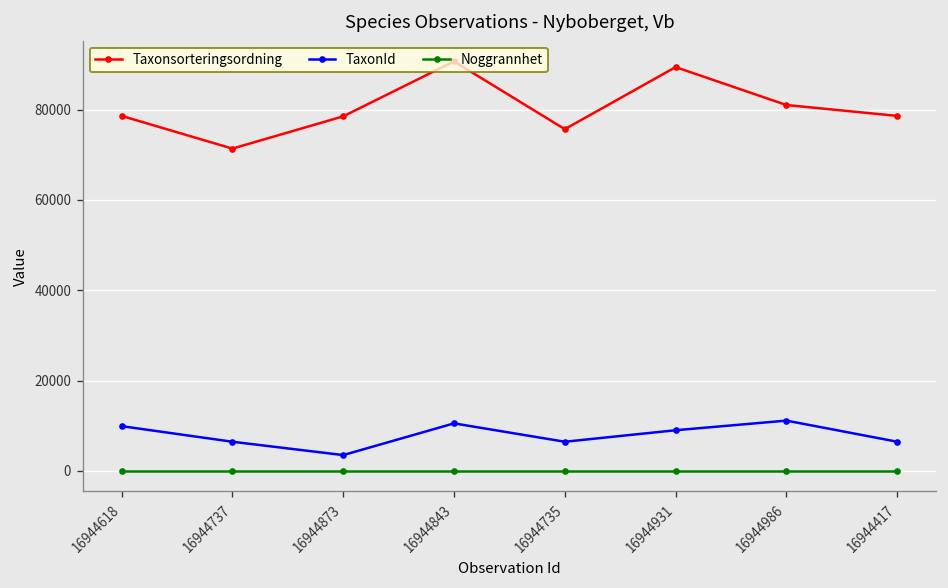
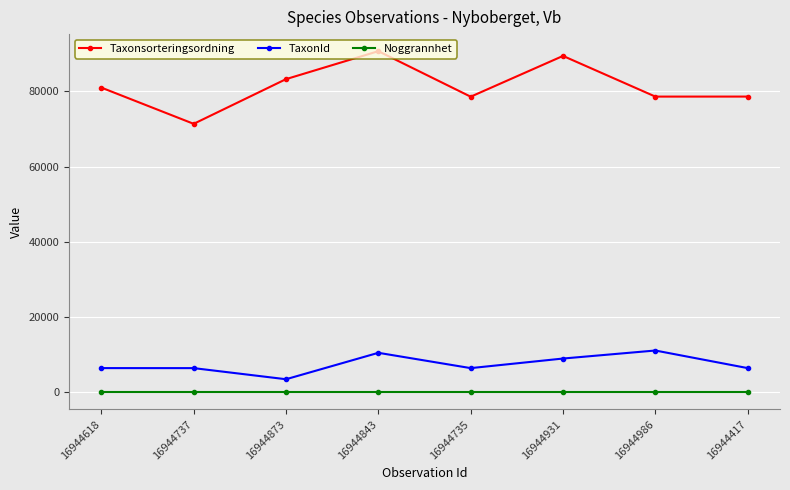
Taxonsorteringsordning, 16944618: 79000 -> 81000
TaxonId, 16944618: 10000 -> 6000
Taxonsorteringsordning, 16944873: 79000 -> 83000
Taxonsorteringsordning, 16944735: 76000 -> 79000
Taxonsorteringsordning, 16944986: 81000 -> 79000
